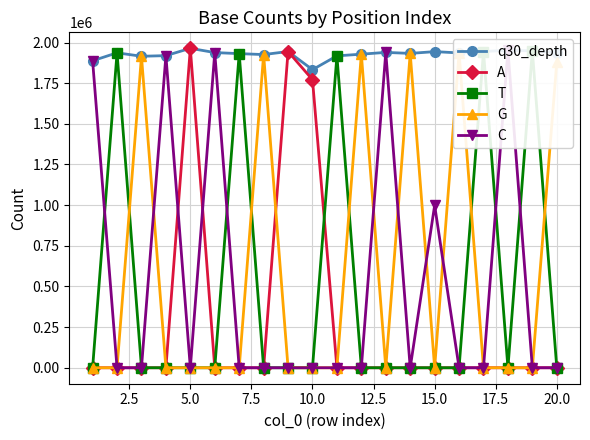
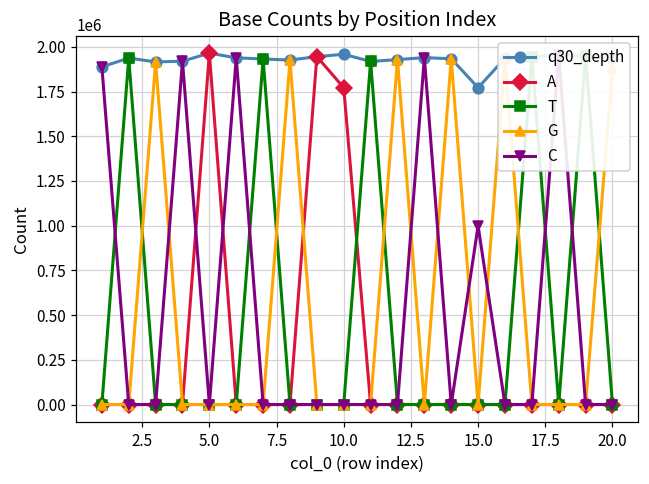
q30_depth, 10.0: 1830000 -> 1960000
q30_depth, 15.0: 1940000 -> 1770000
